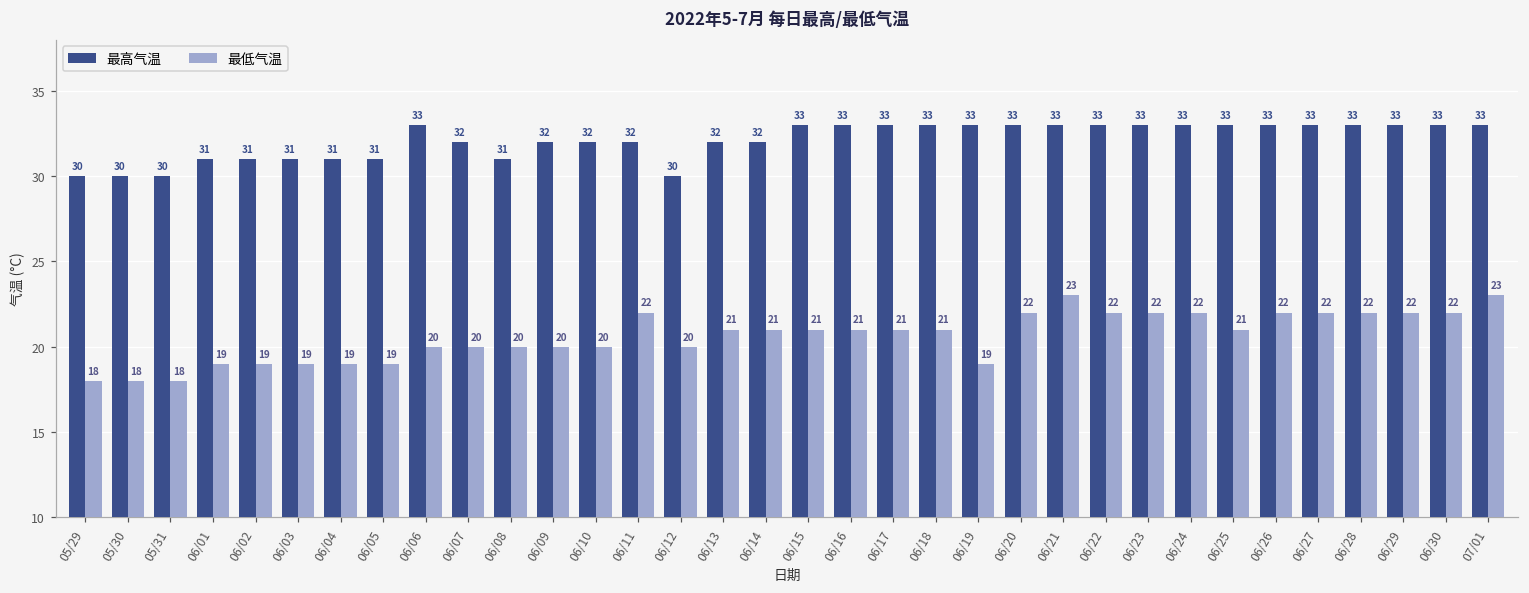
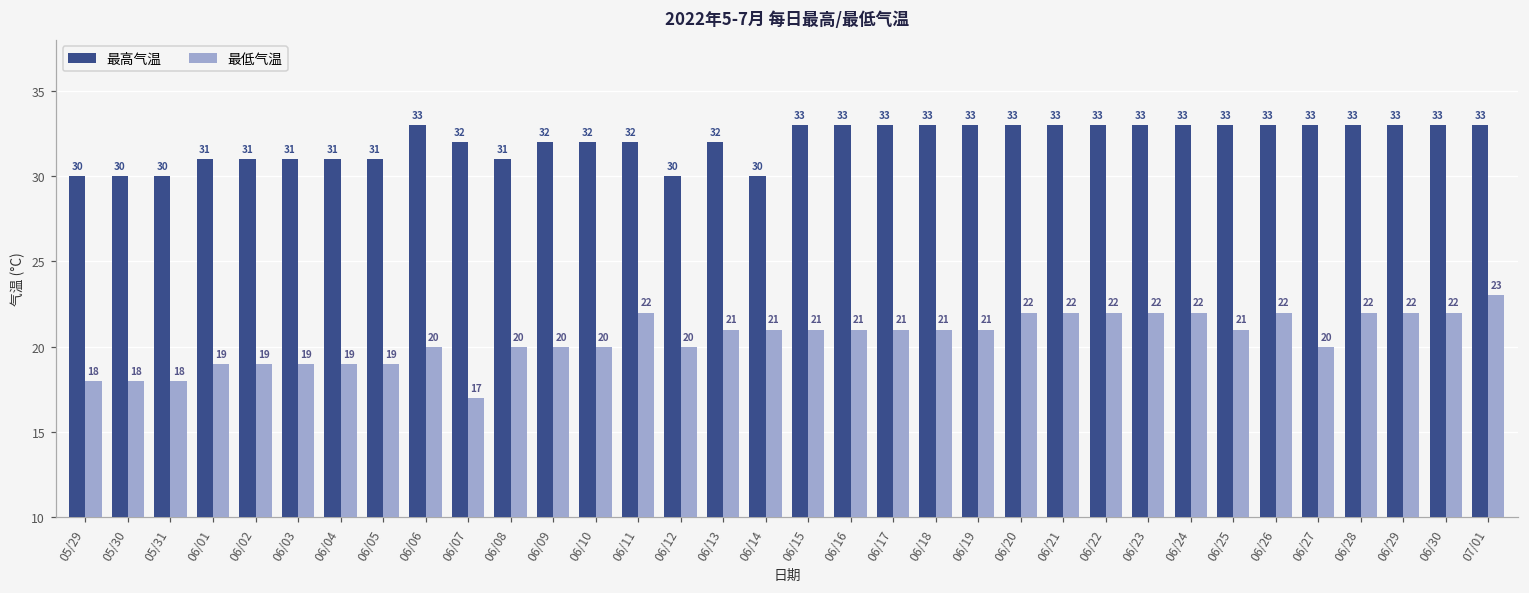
最低气温, 06/07: 20 -> 17
最高气温, 06/14: 32 -> 30
最低气温, 06/19: 19 -> 21
最低气温, 06/21: 23 -> 22
最低气温, 06/27: 22 -> 20
